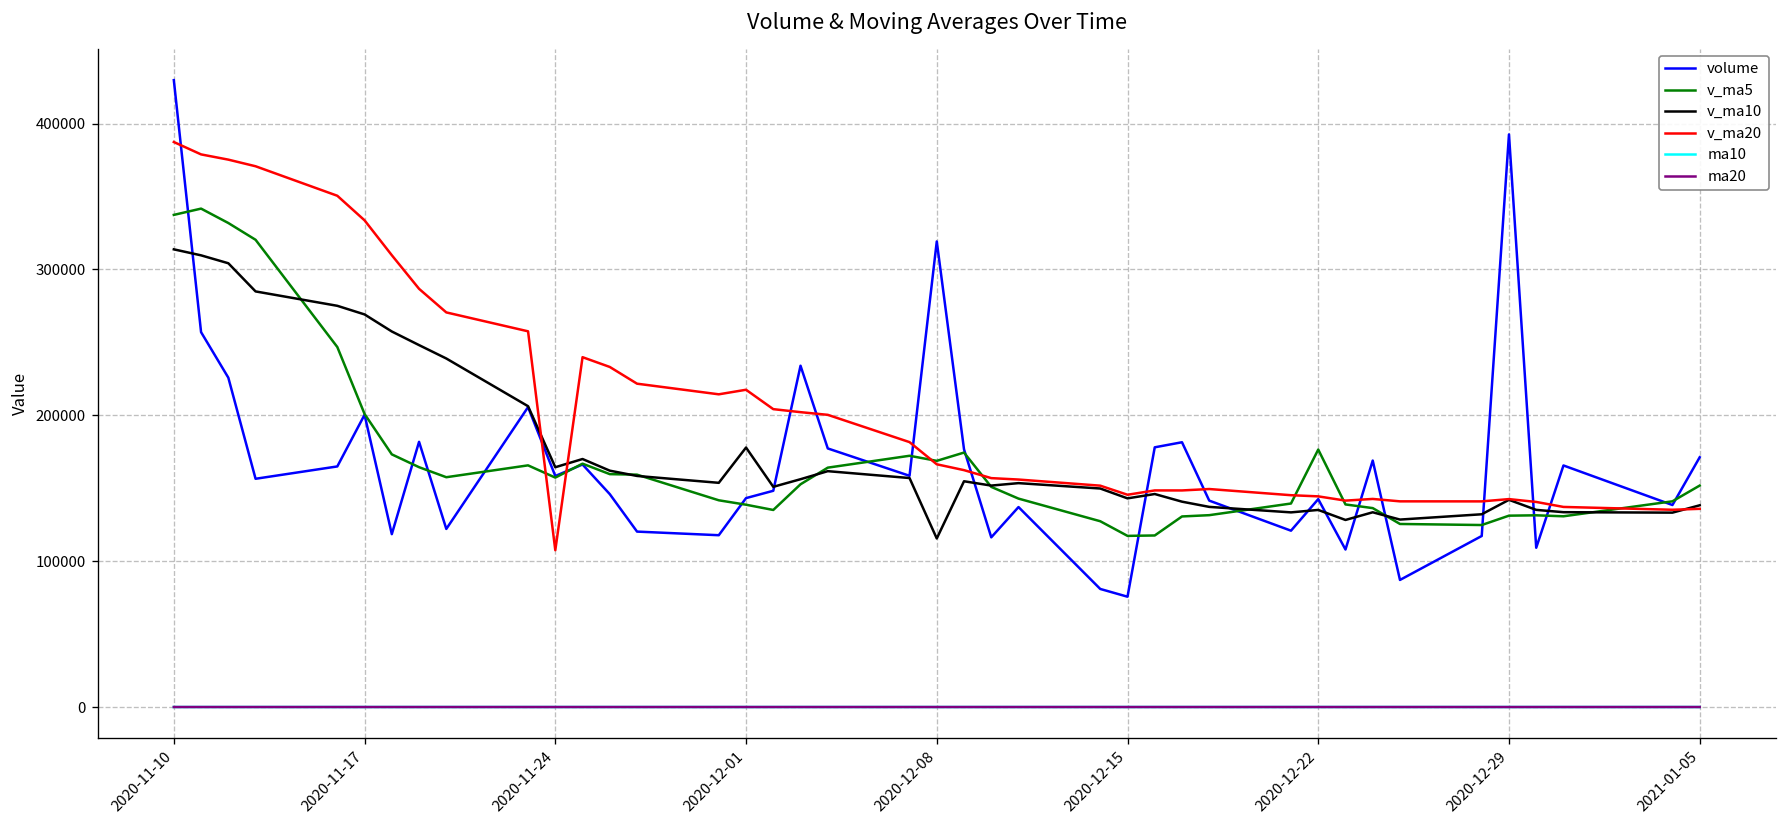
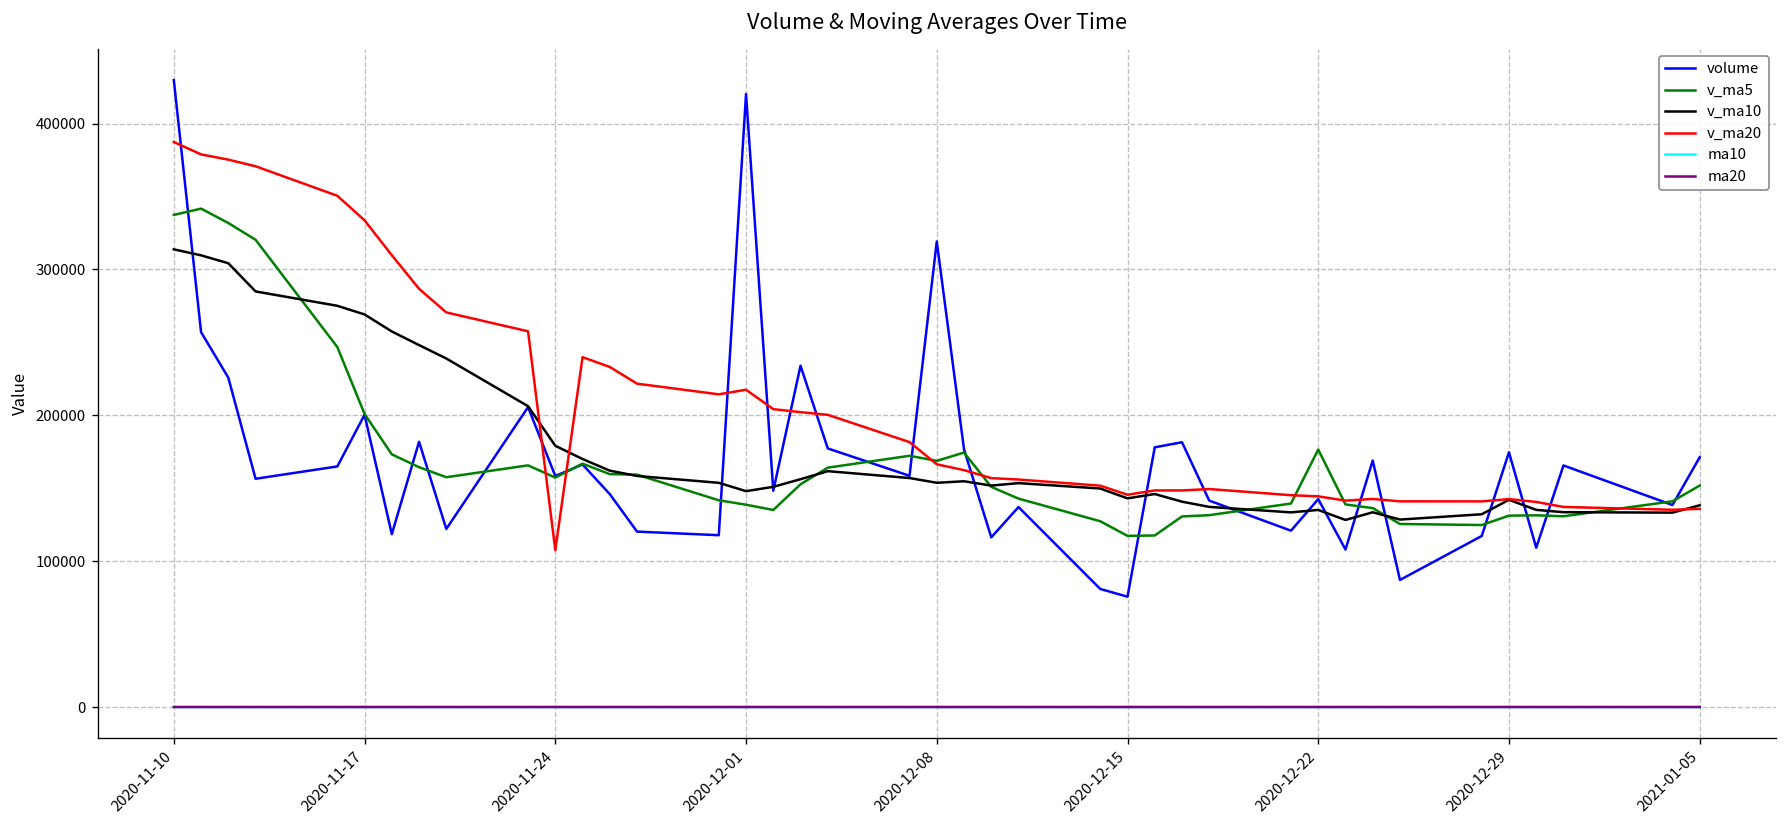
v_ma10, 2020-11-24: 164000 -> 179000
volume, 2020-12-01: 143000 -> 420000
v_ma10, 2020-12-01: 178000 -> 148000
v_ma10, 2020-12-08: 116000 -> 154000
volume, 2020-12-29: 393000 -> 175000
